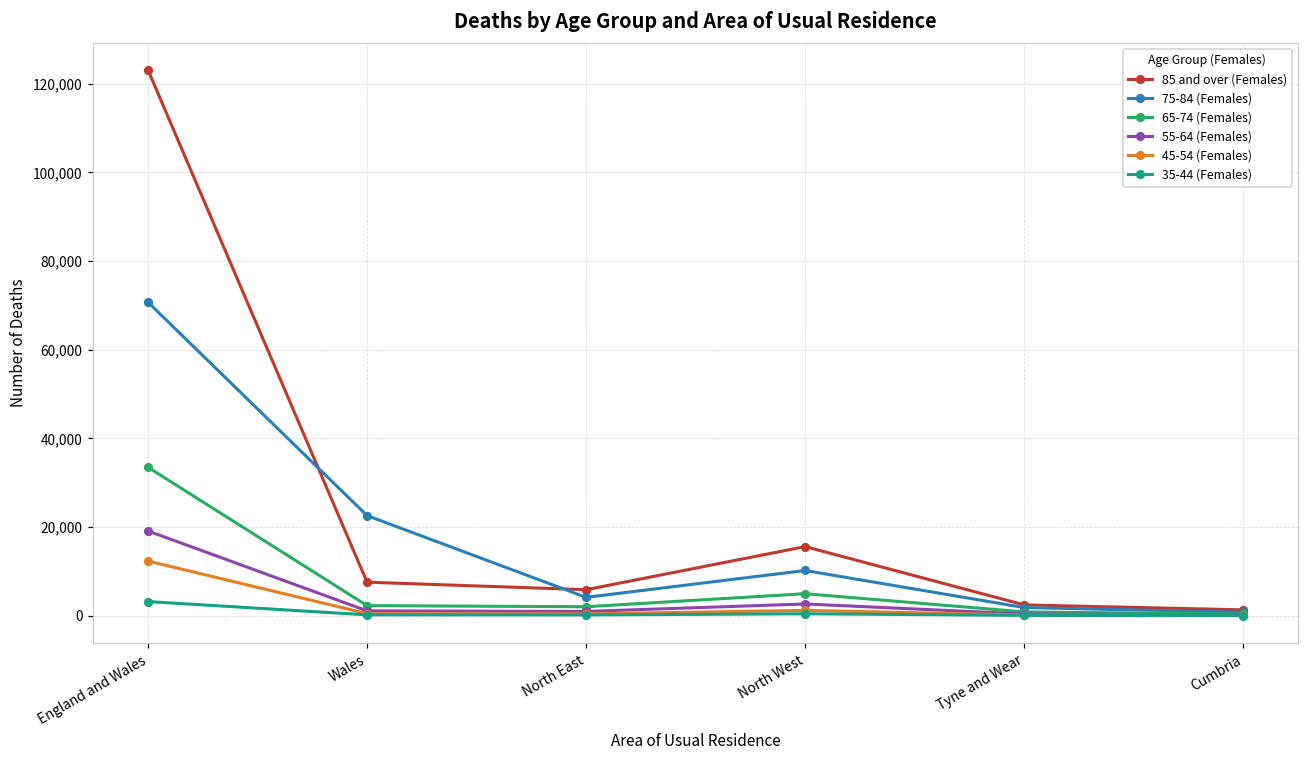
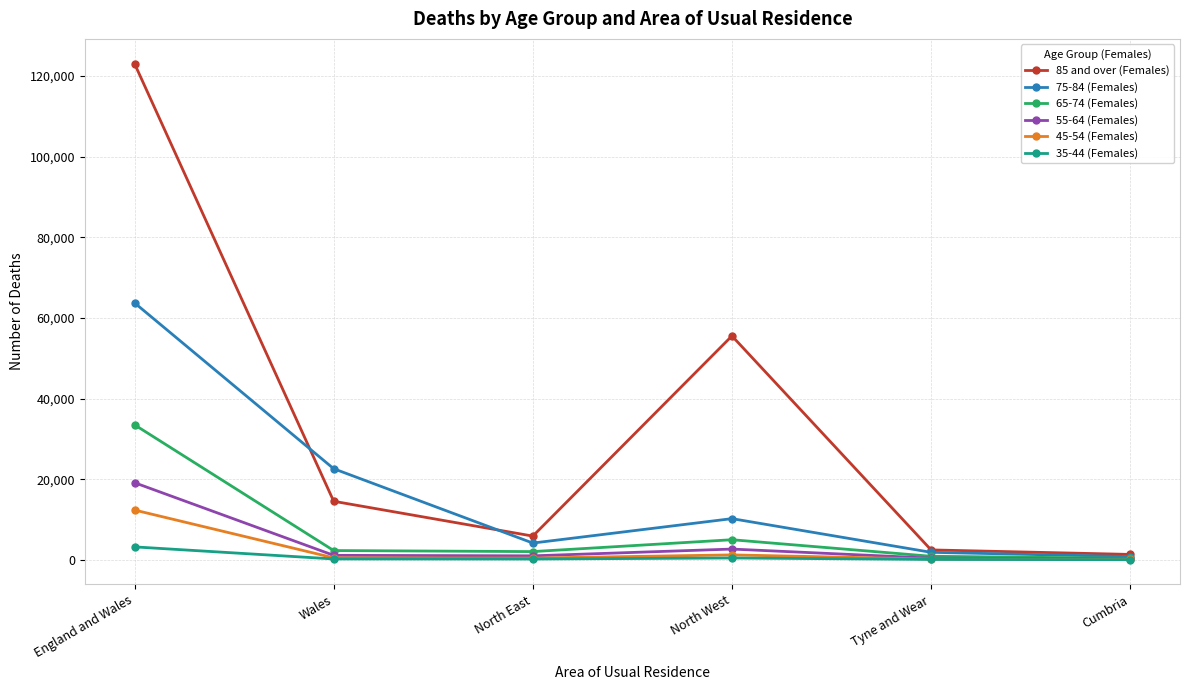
75-84 (Females), England and Wales: 71,000 -> 64,000
85 and over (Females), Wales: 8,000 -> 15,000
85 and over (Females), North West: 16,000 -> 56,000
